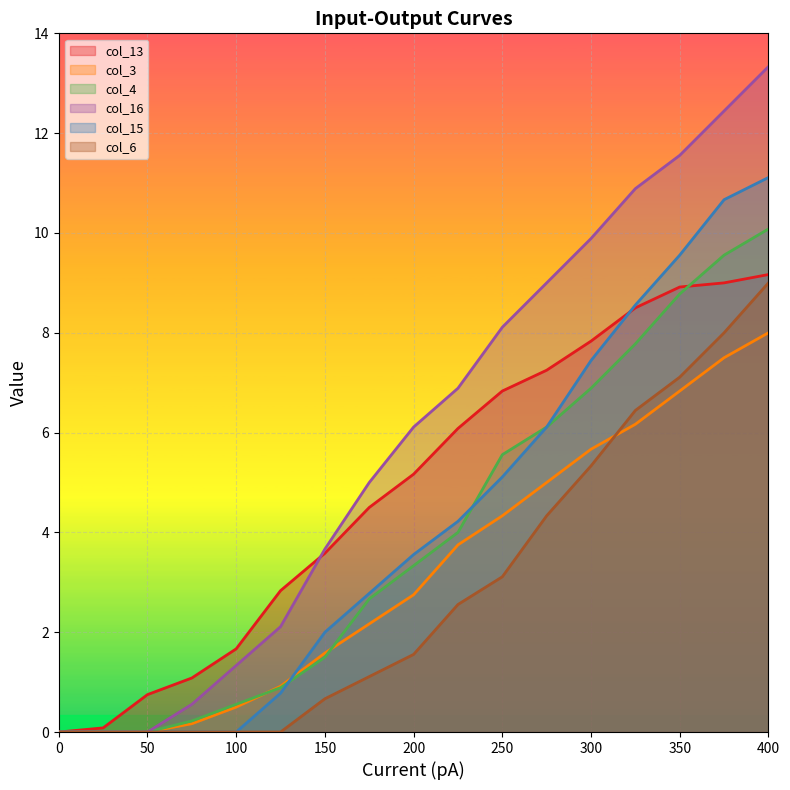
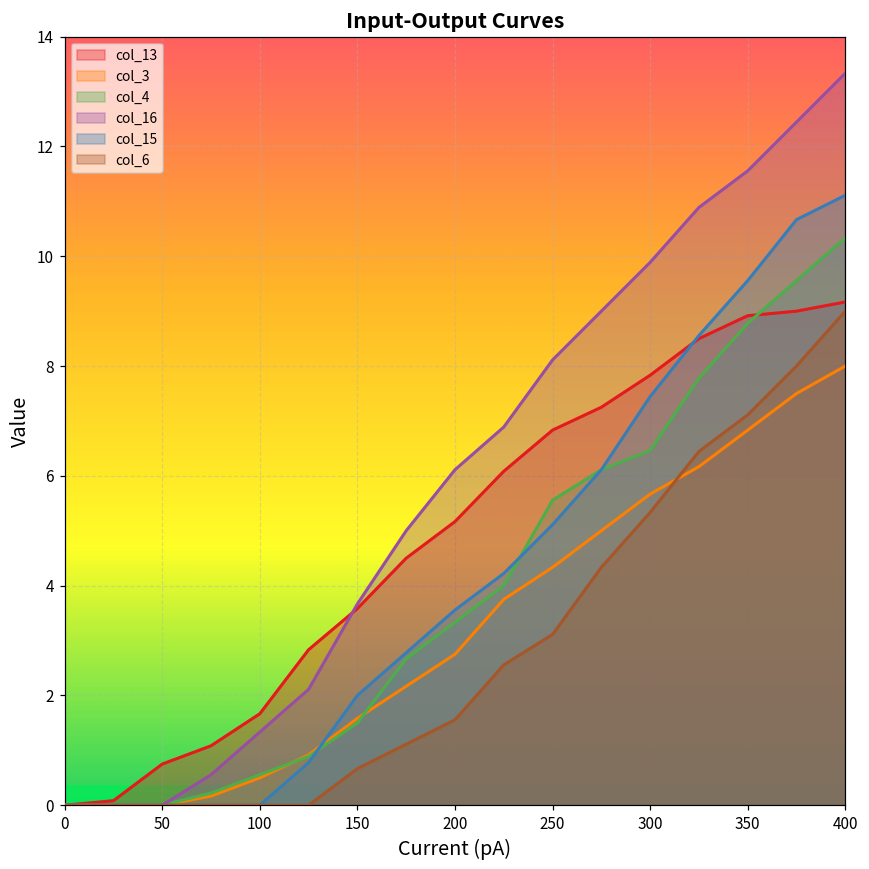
col_4, 300: 6.9 -> 6.5
col_4, 400: 10.1 -> 10.3
